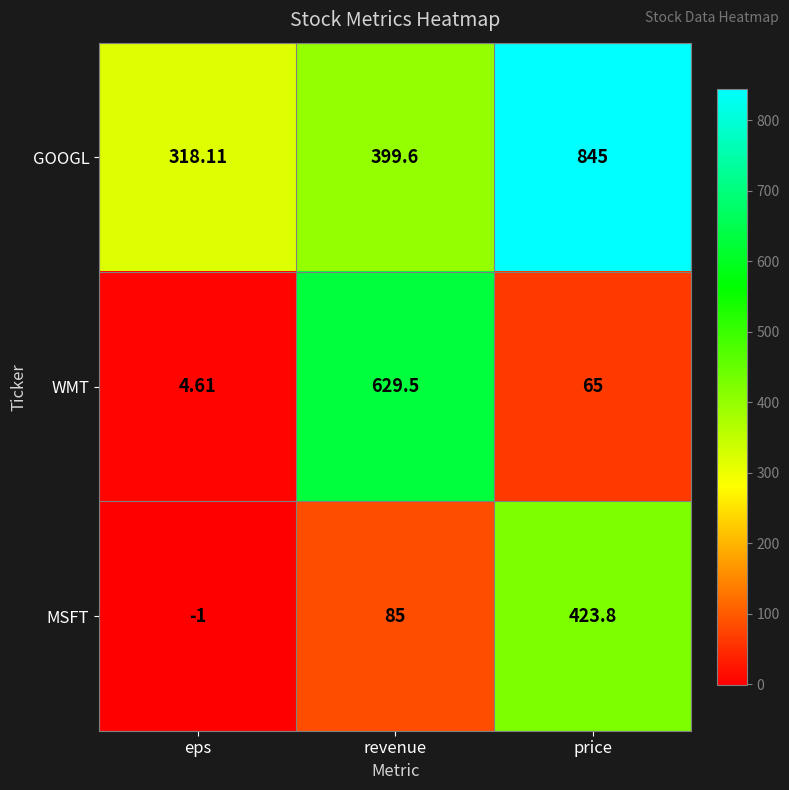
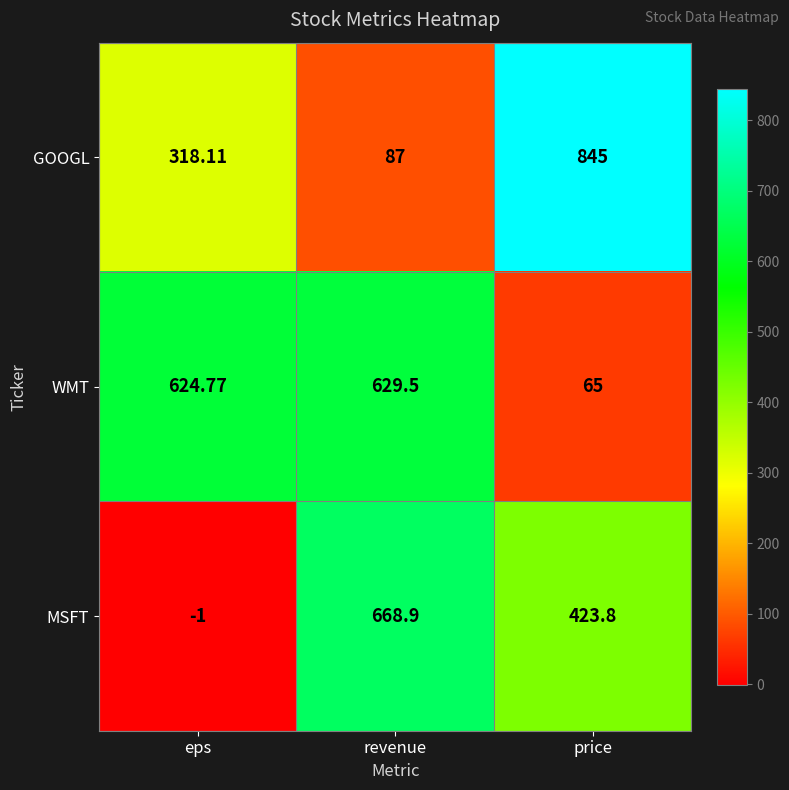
GOOGL, revenue: 399.6 -> 87
WMT, eps: 4.61 -> 624.77
MSFT, revenue: 85 -> 668.9
